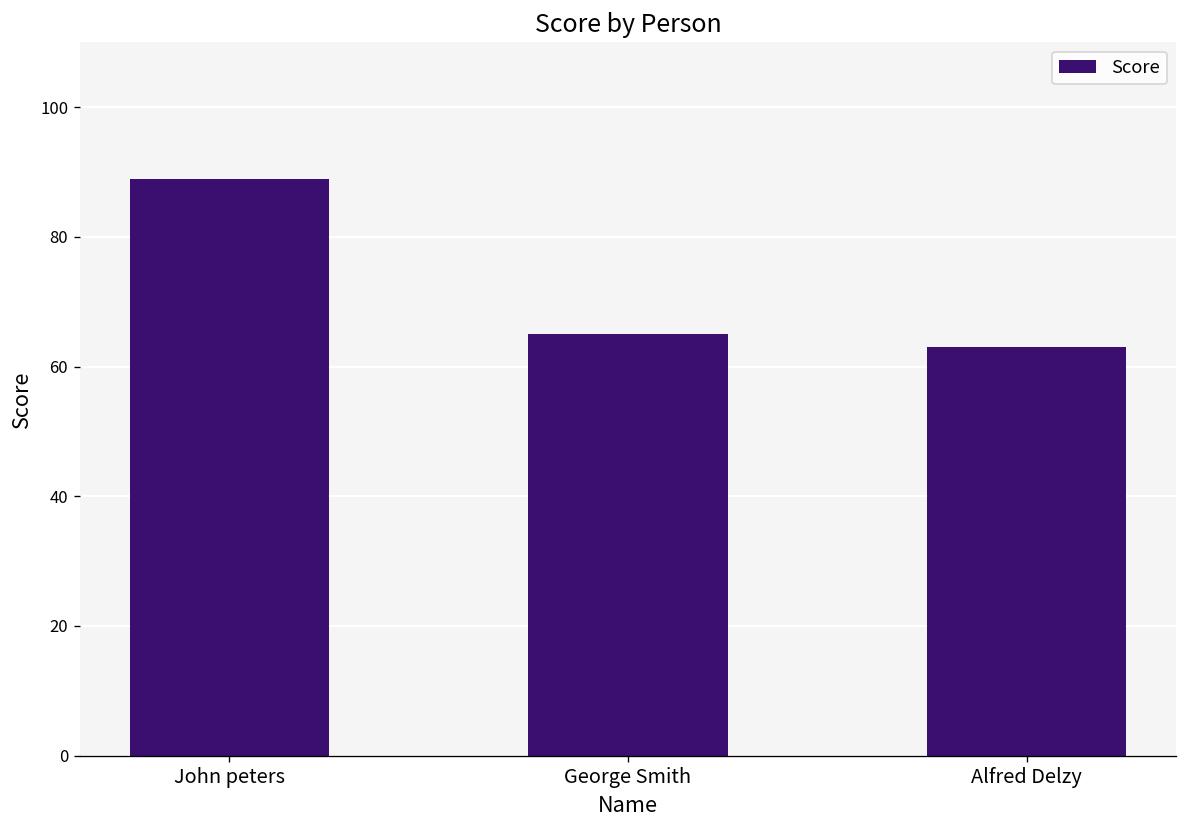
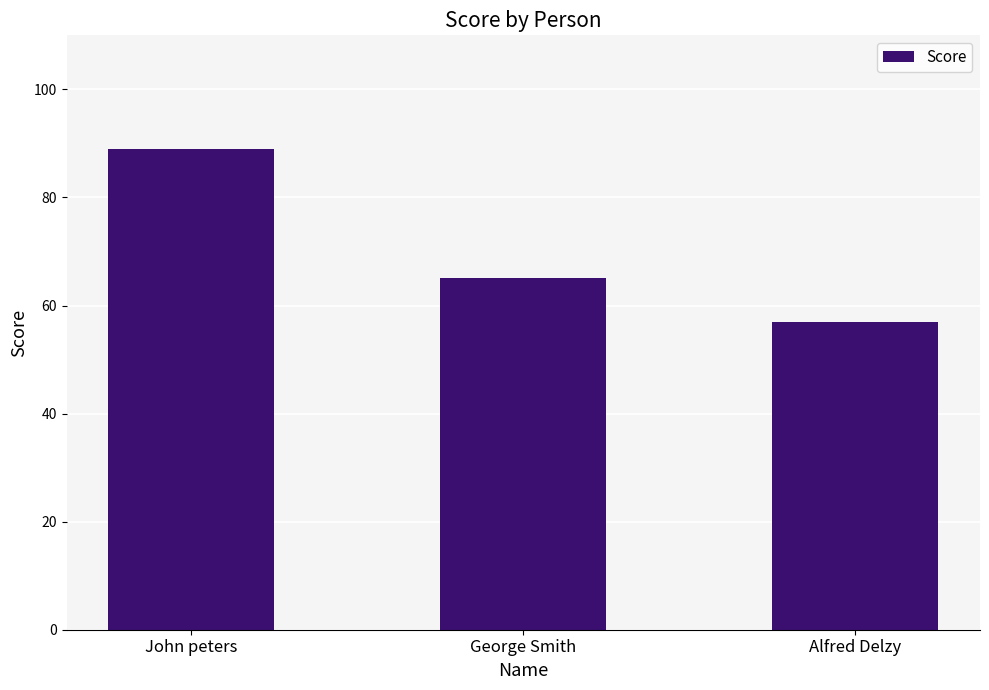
Alfred Delzy: 63 -> 57
